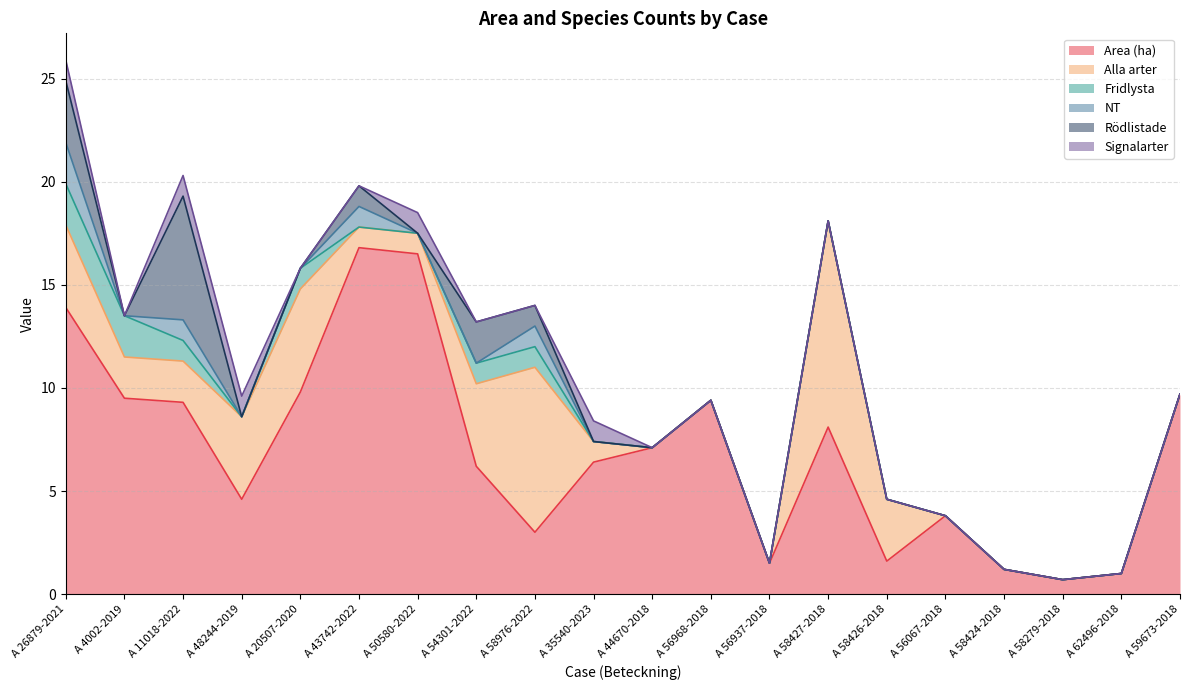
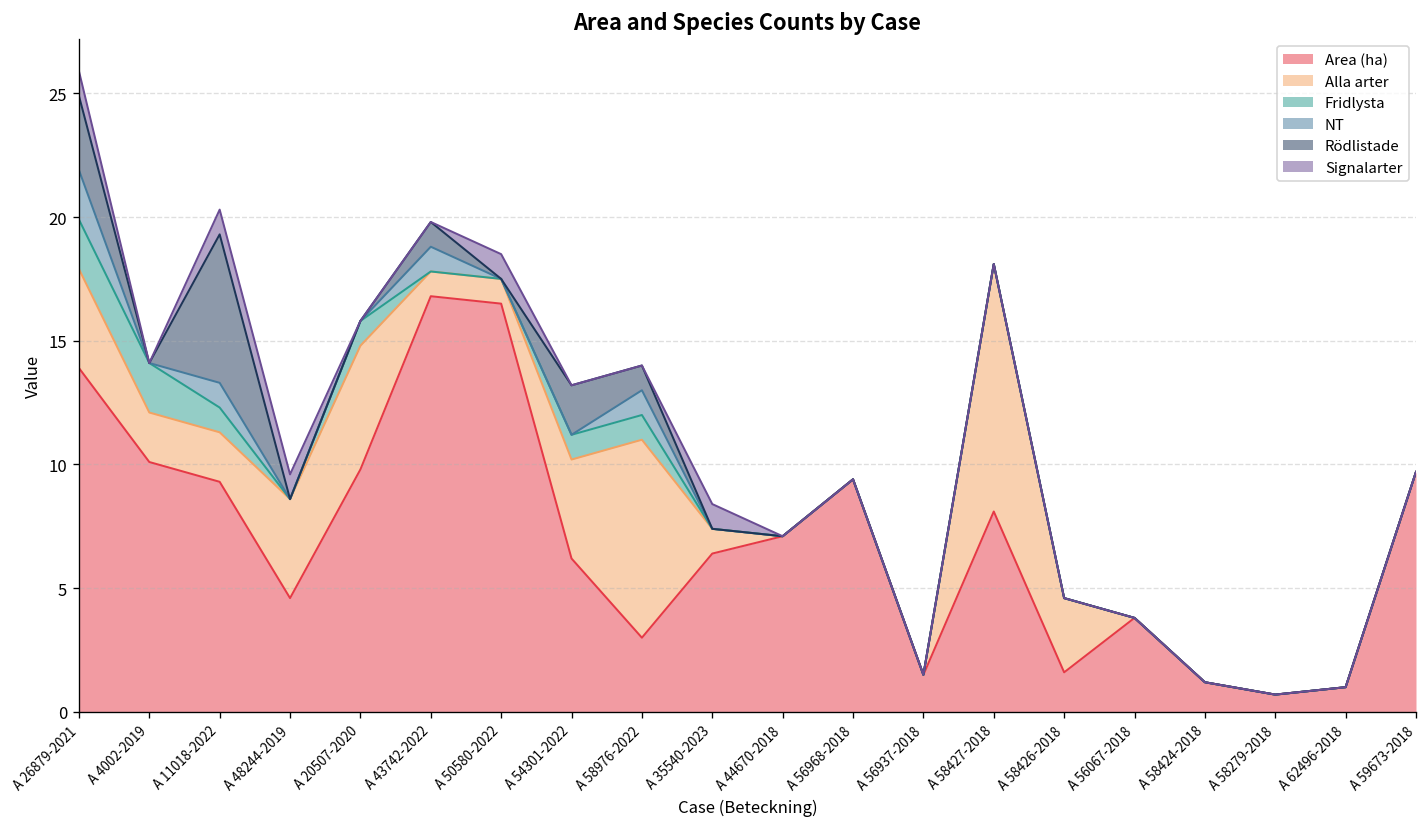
Area (ha), A 4002-2019: 9.5 -> 10.1
